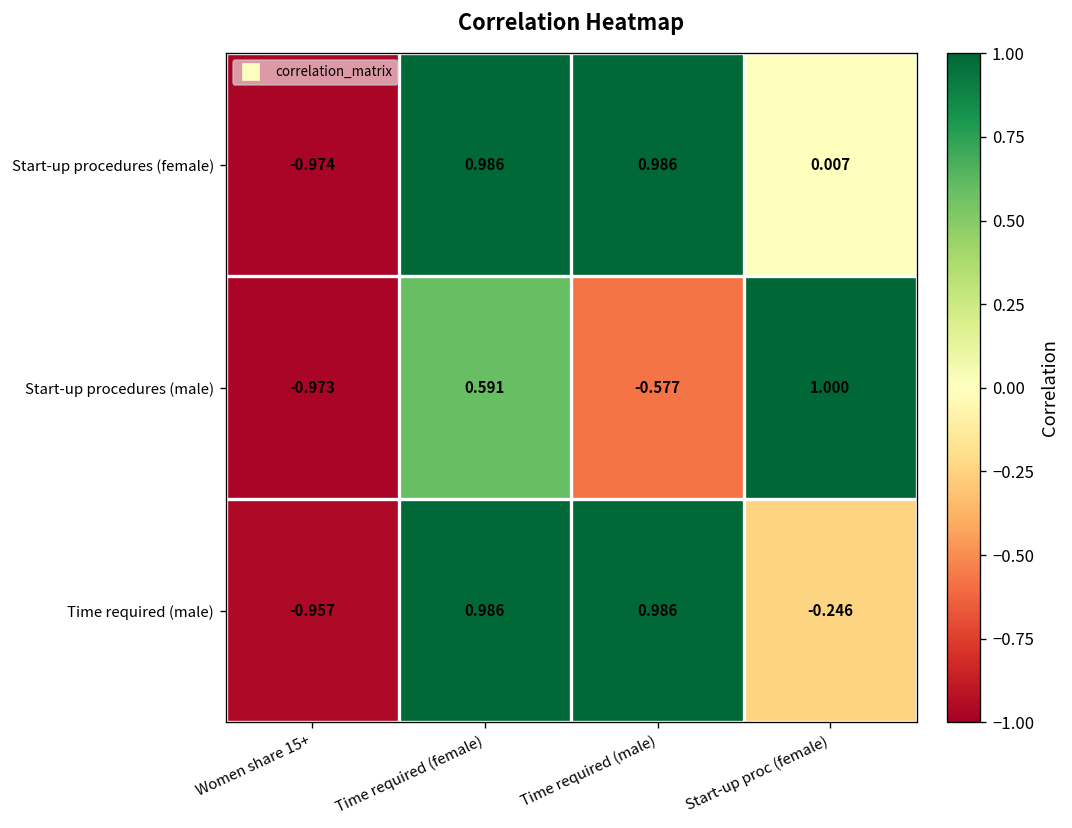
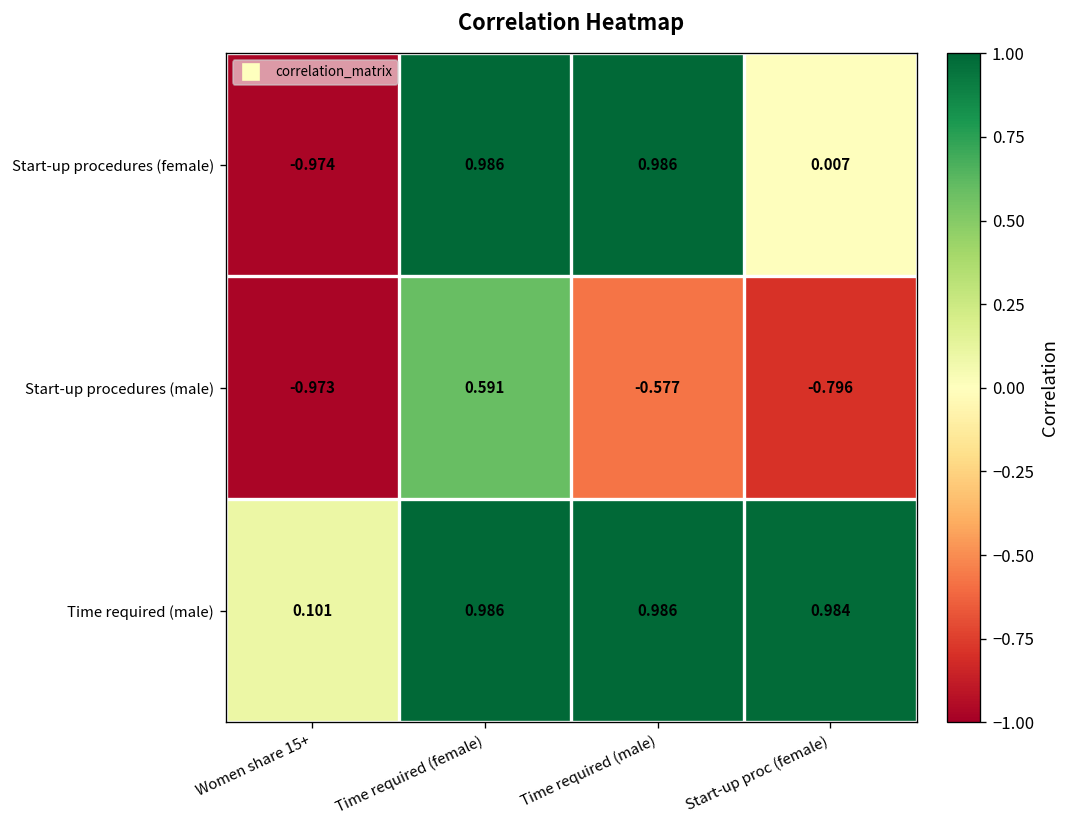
Start-up procedures (male), Start-up proc (female): 1.000 -> -0.796
Time required (male), Women share 15+: -0.957 -> 0.101
Time required (male), Start-up proc (female): -0.246 -> 0.984
